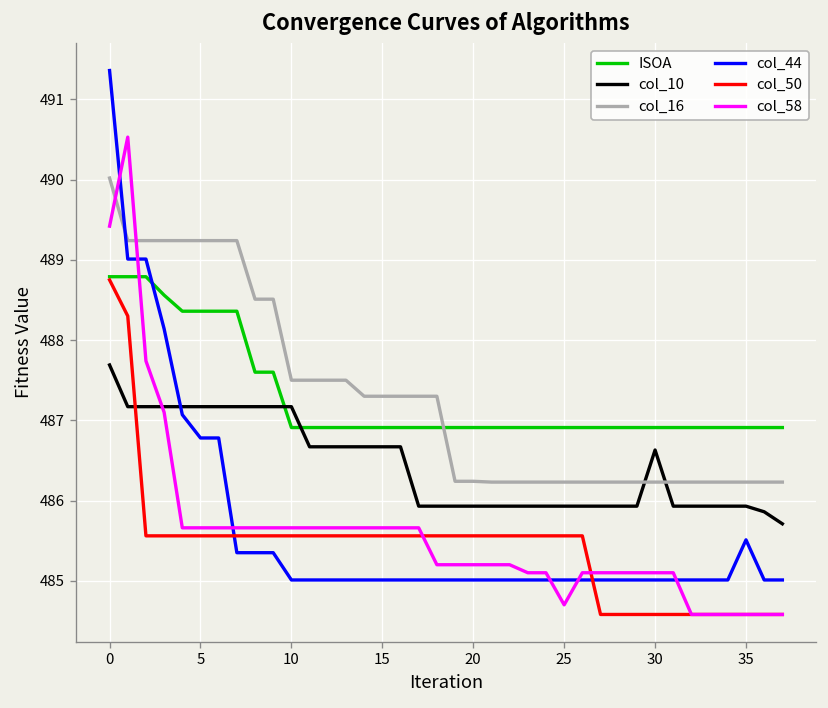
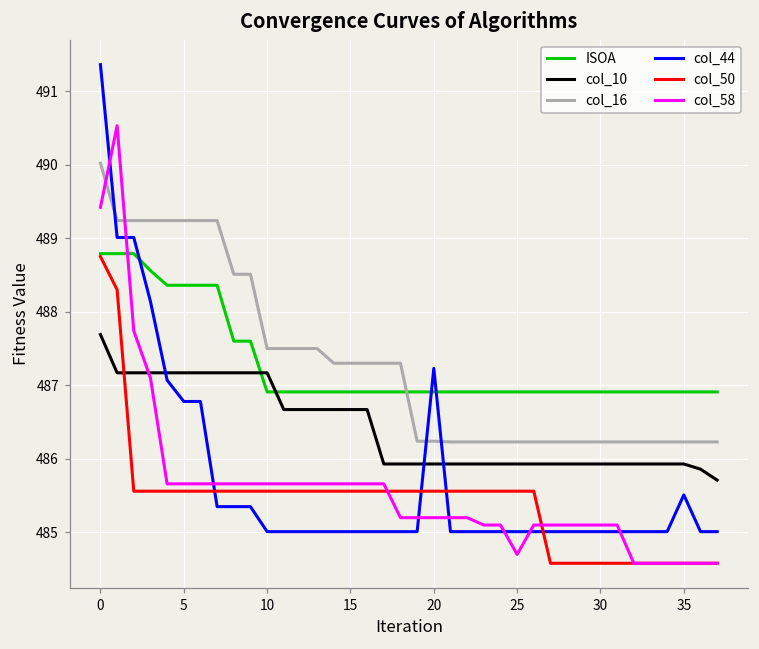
col_44, 20: 485.0 -> 487.2
col_10, 30: 486.6 -> 485.9
